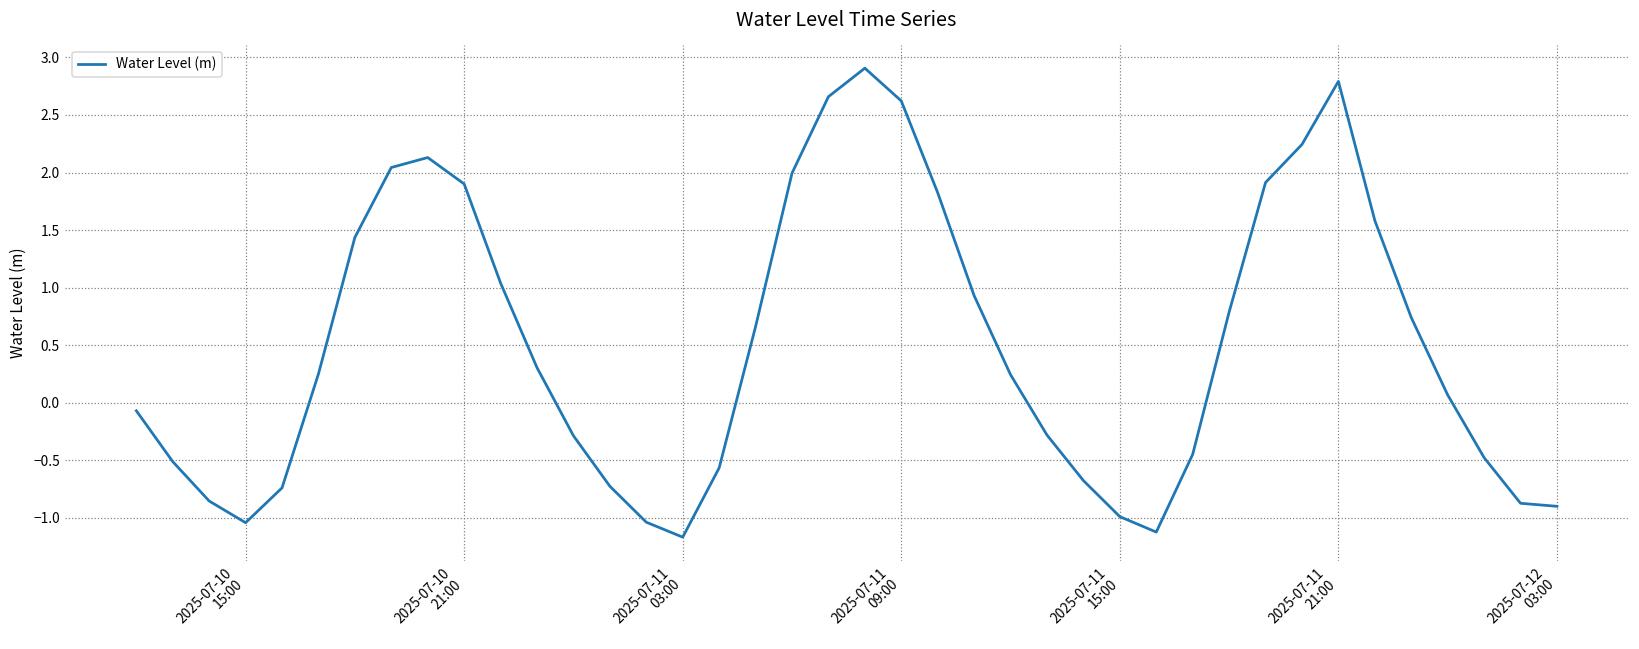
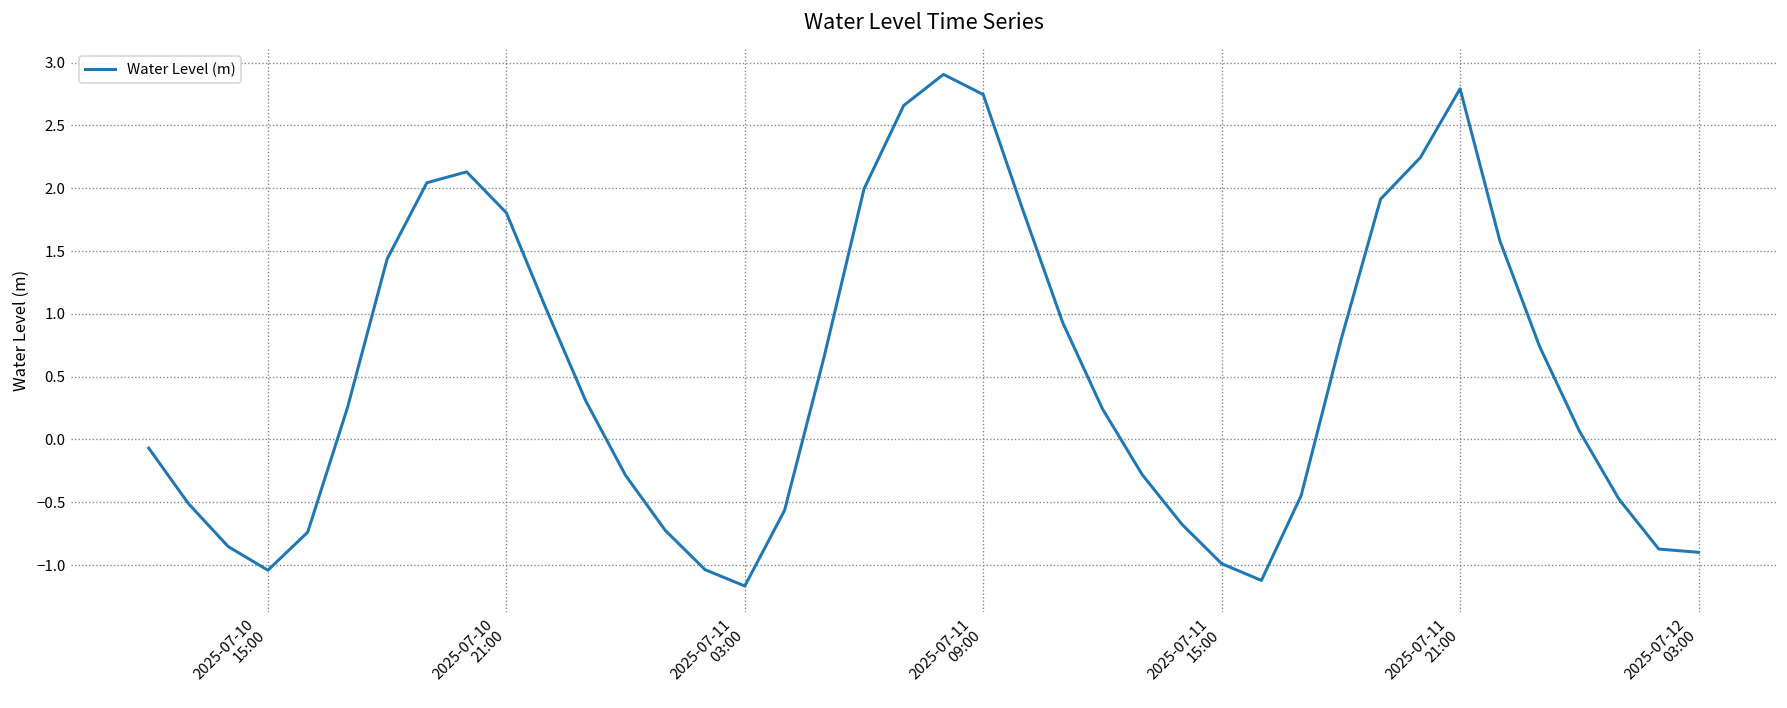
2025-07-10 21:00: 1.90 -> 1.80
2025-07-11 09:00: 2.62 -> 2.75
